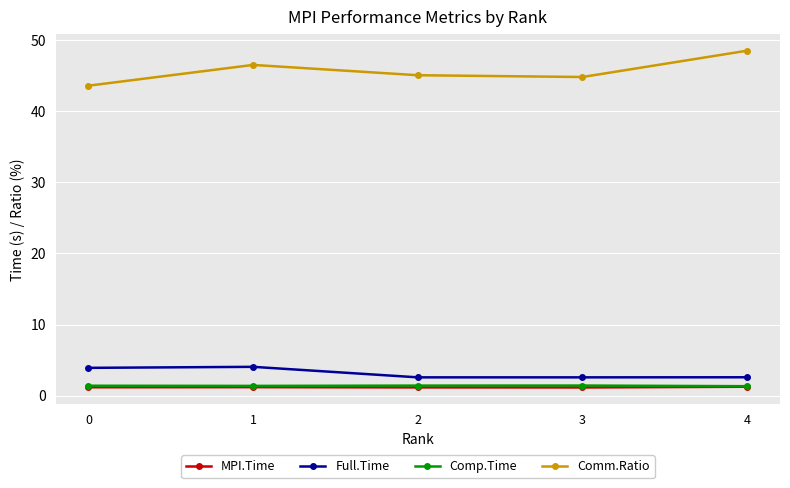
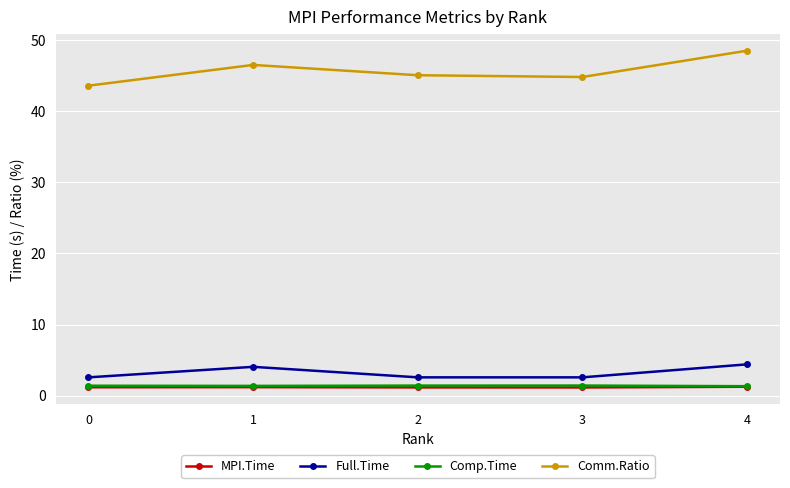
Full.Time, 0: 4 -> 3
Full.Time, 4: 3 -> 4
